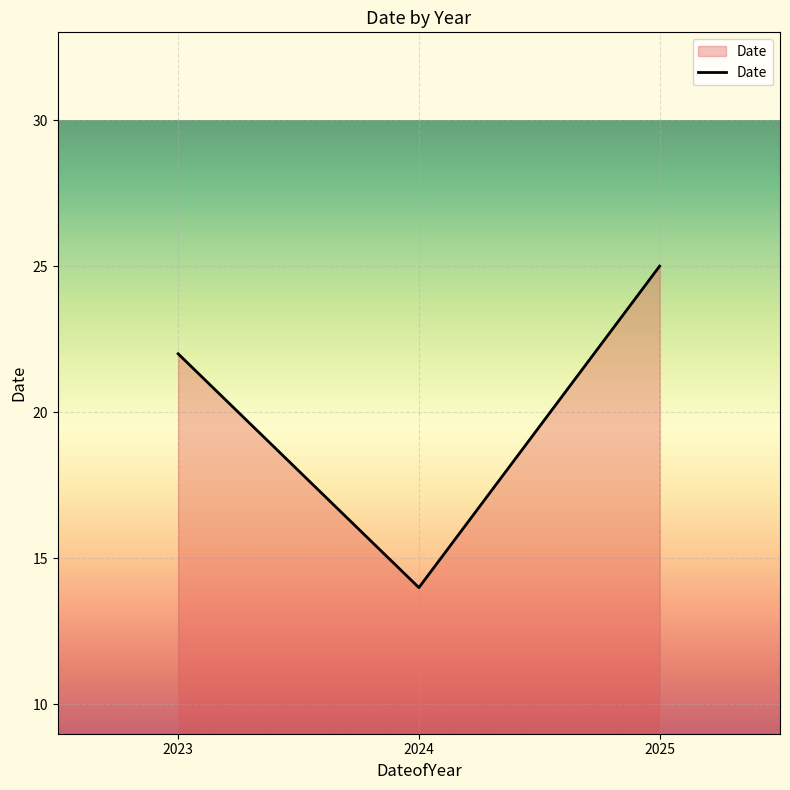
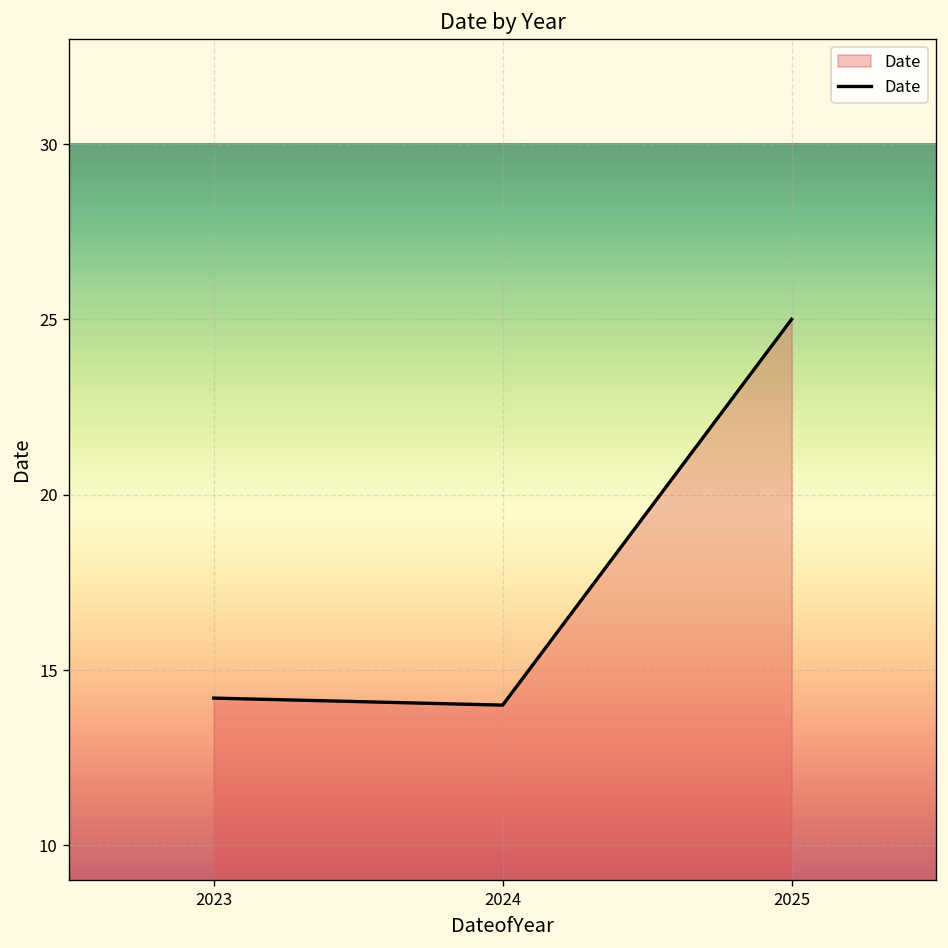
2023: 22.0 -> 14.2
